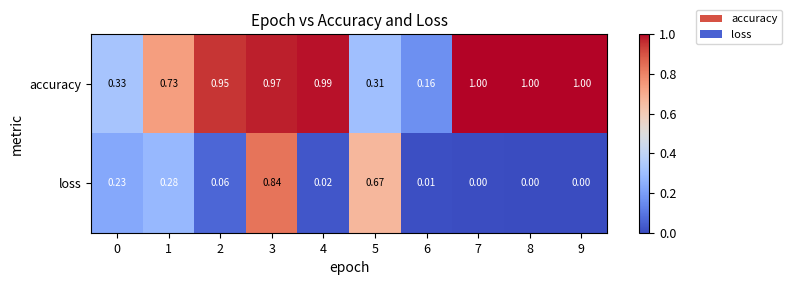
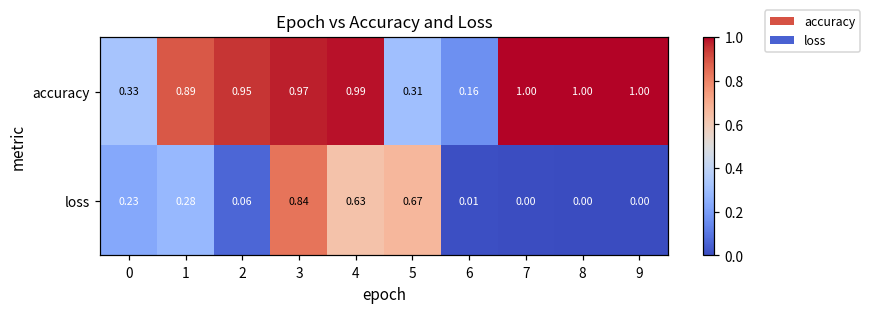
accuracy, 1: 0.73 -> 0.89
loss, 4: 0.02 -> 0.63
